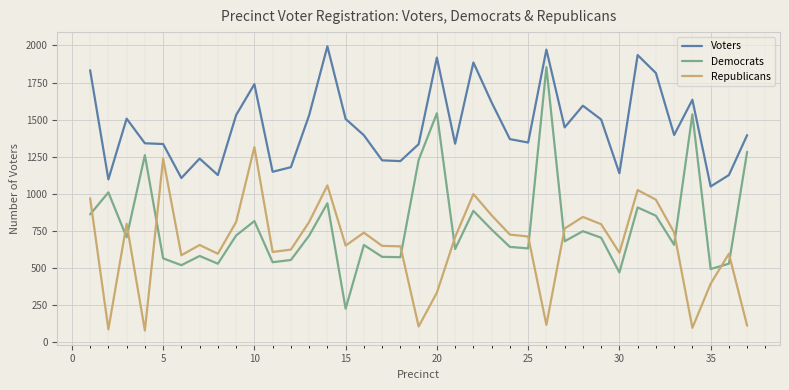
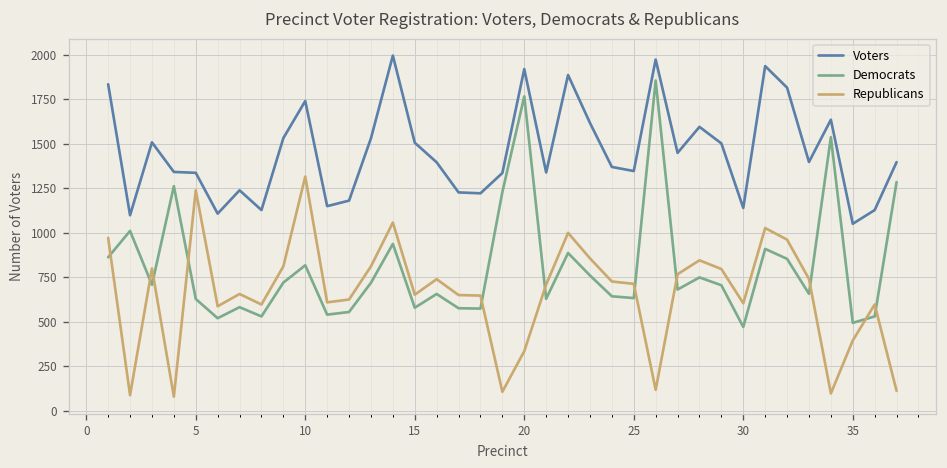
Democrats, 5: 570 -> 630
Democrats, 15: 230 -> 580
Democrats, 20: 1540 -> 1770
